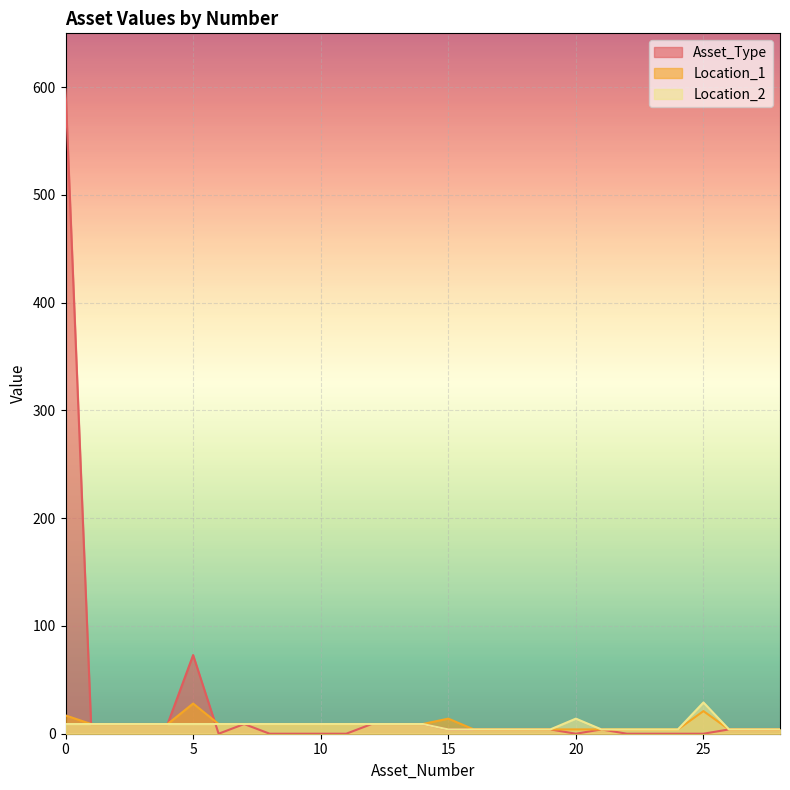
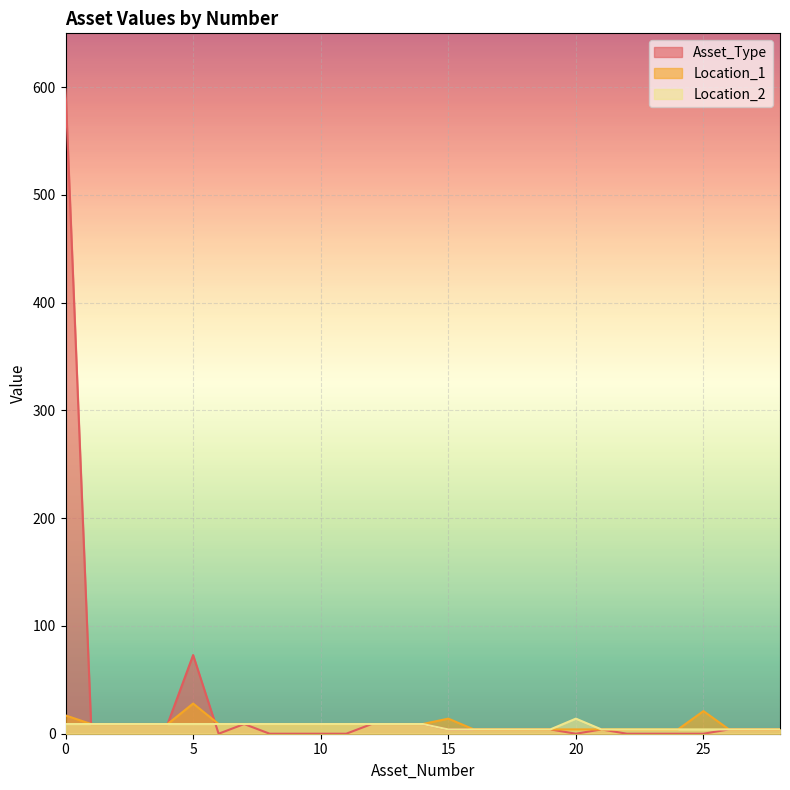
Location_2, 25: 29 -> 4
